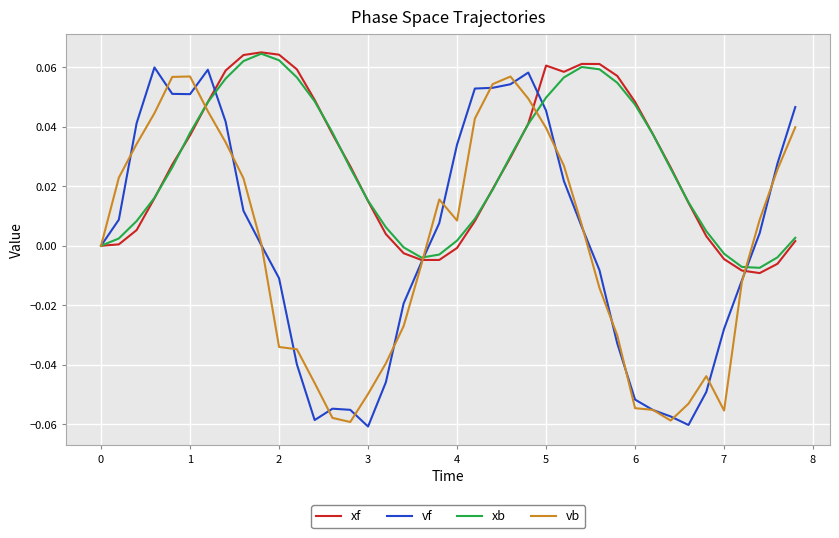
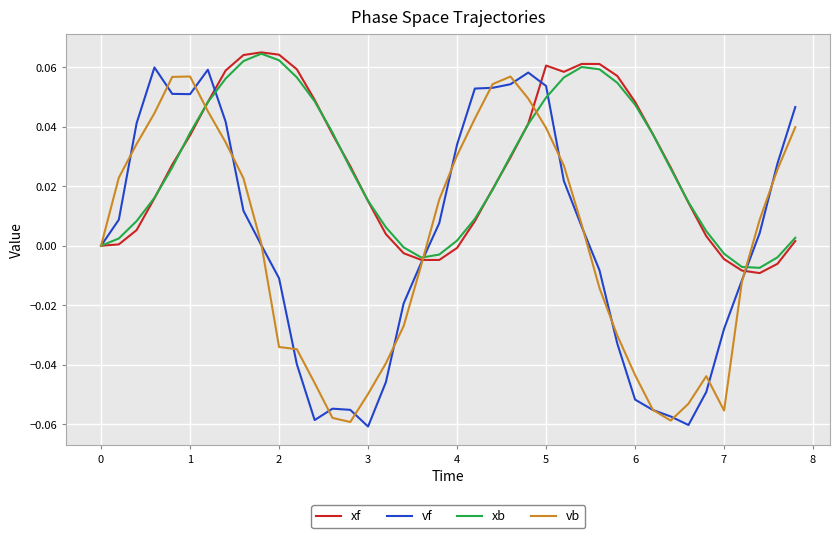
vb, 4: 0.008 -> 0.030
vf, 5: 0.045 -> 0.054
vb, 6: -0.055 -> -0.043
